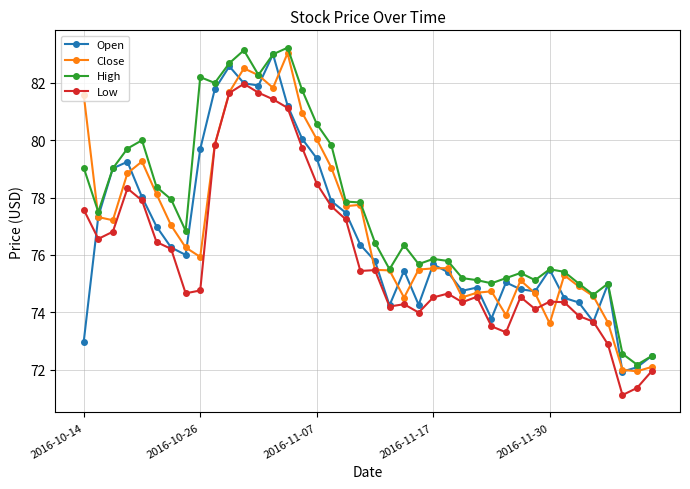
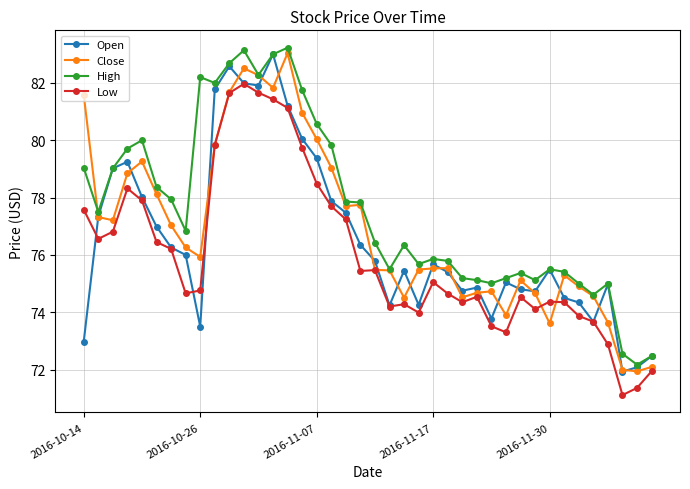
Open, 2016-10-26: 79.7 -> 73.5
Low, 2016-11-17: 74.5 -> 75.1
